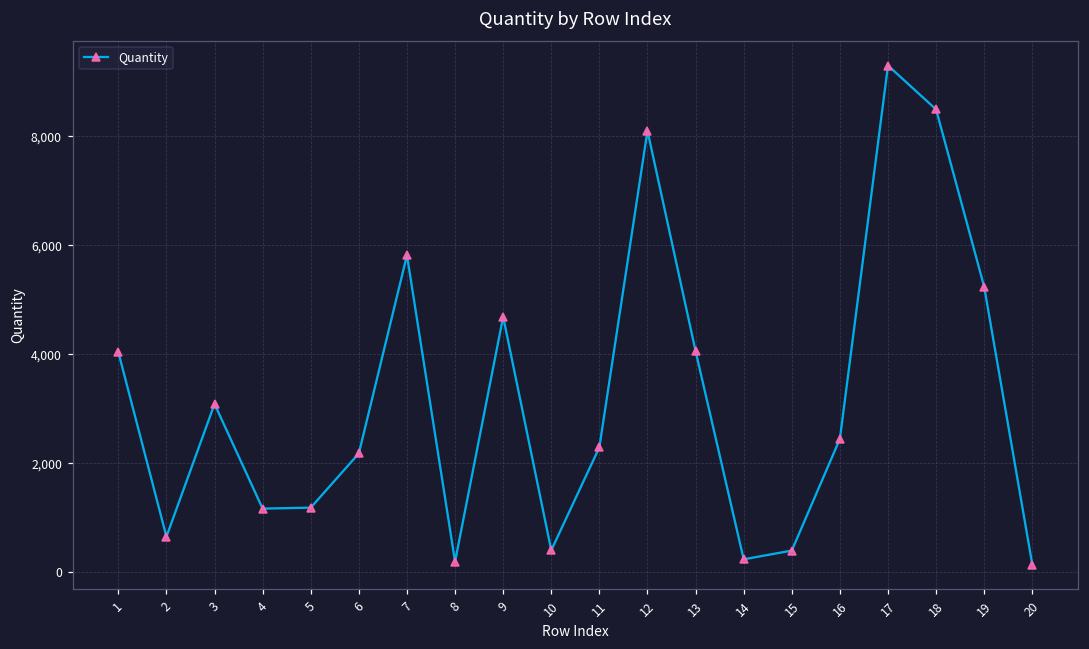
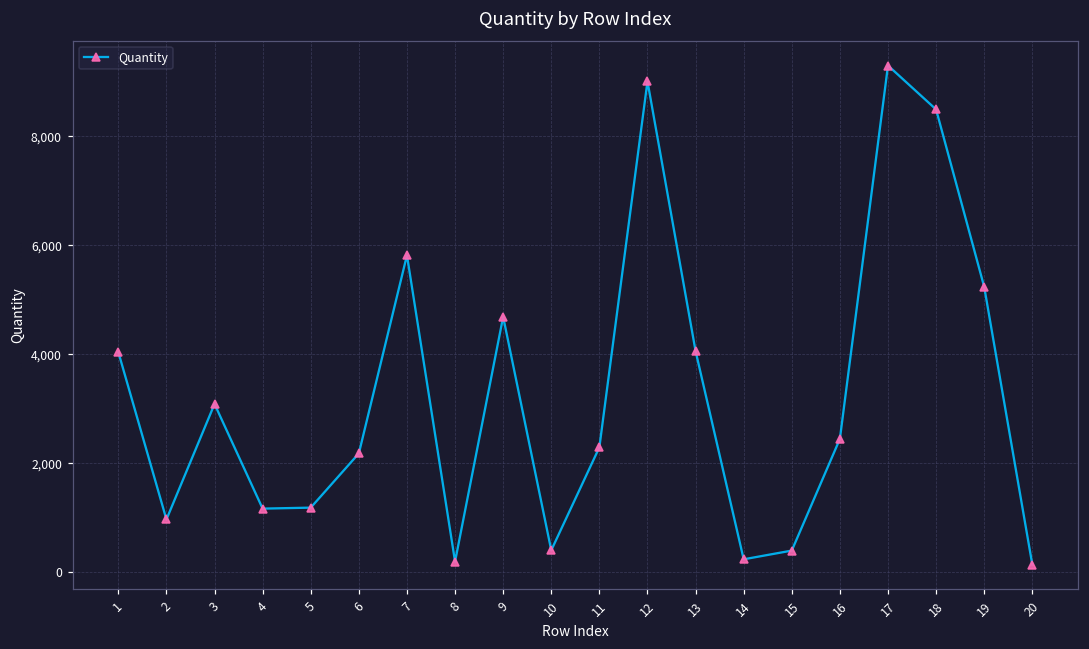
2: 700 -> 1,000
12: 8,100 -> 9,000
